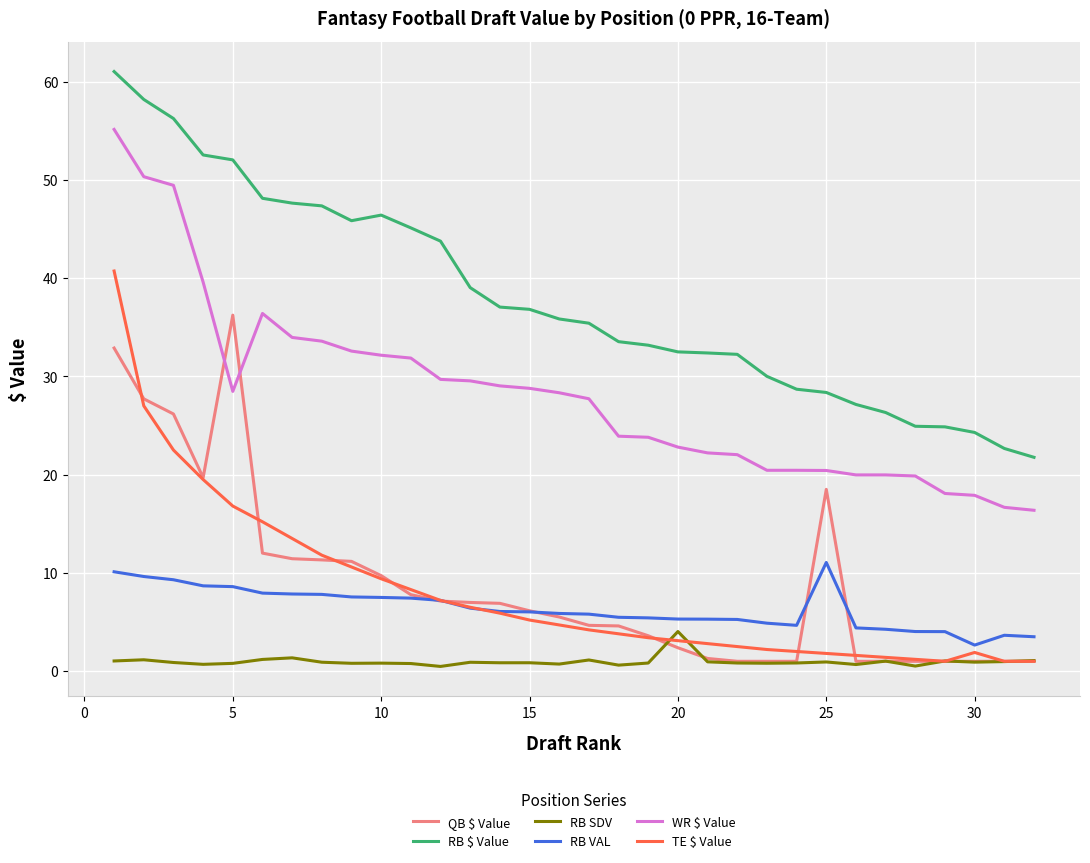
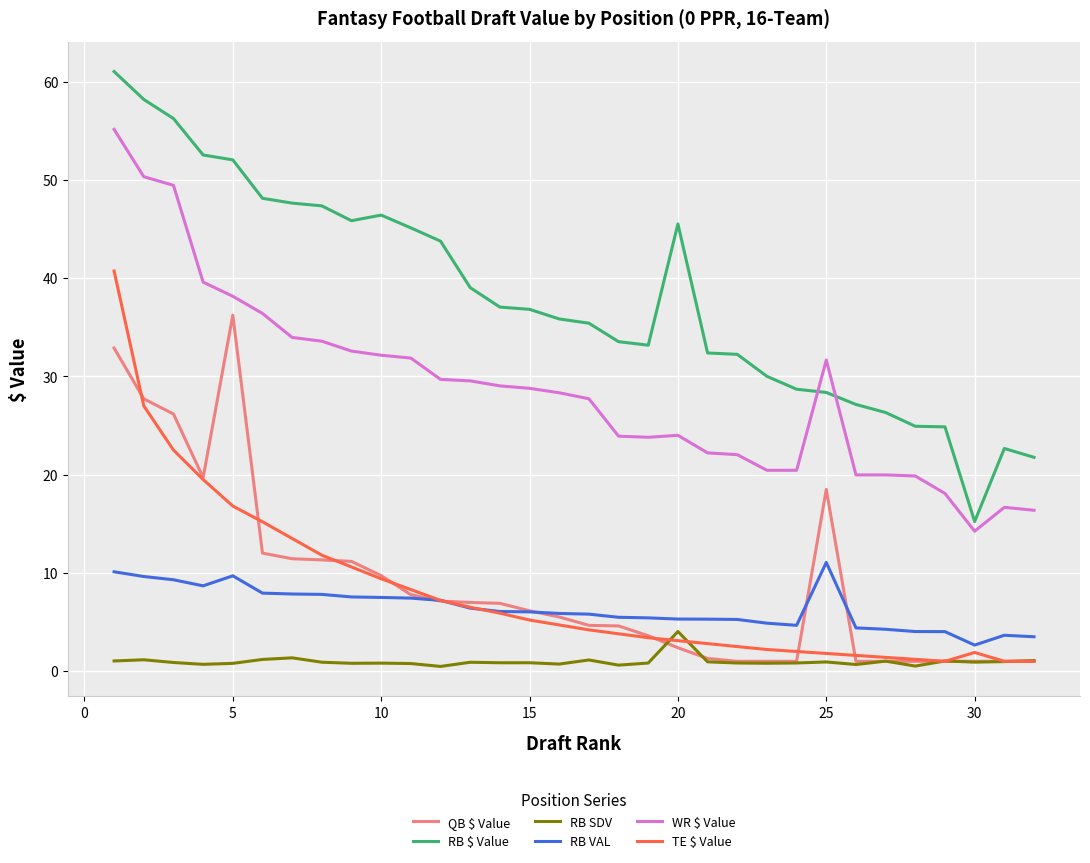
RB VAL, 5: 9 -> 10
WR $ Value, 5: 28 -> 38
RB $ Value, 20: 32 -> 46
WR $ Value, 20: 23 -> 24
WR $ Value, 25: 20 -> 32
RB $ Value, 30: 24 -> 15
WR $ Value, 30: 18 -> 14
